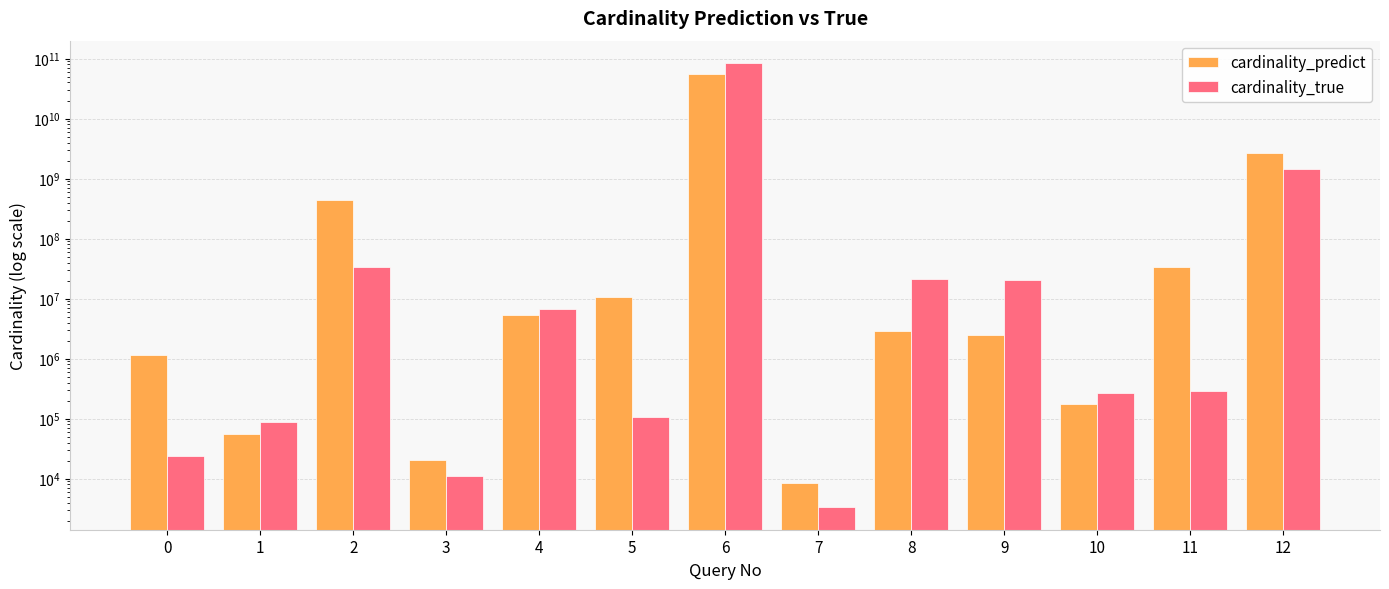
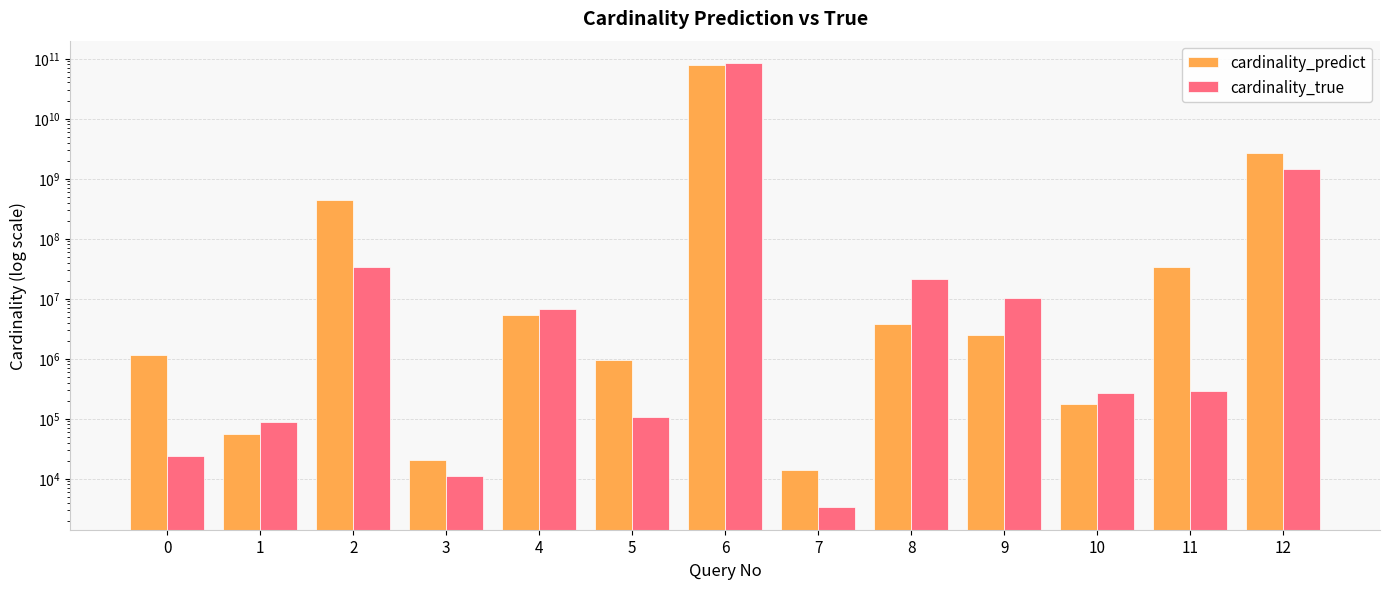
cardinality_predict, 5: 11000000 -> 1000000
cardinality_predict, 6: 60000000000 -> 80000000000
cardinality_predict, 7: 9000 -> 14000
cardinality_predict, 8: 3000000 -> 4000000
cardinality_true, 9: 20000000 -> 10000000
